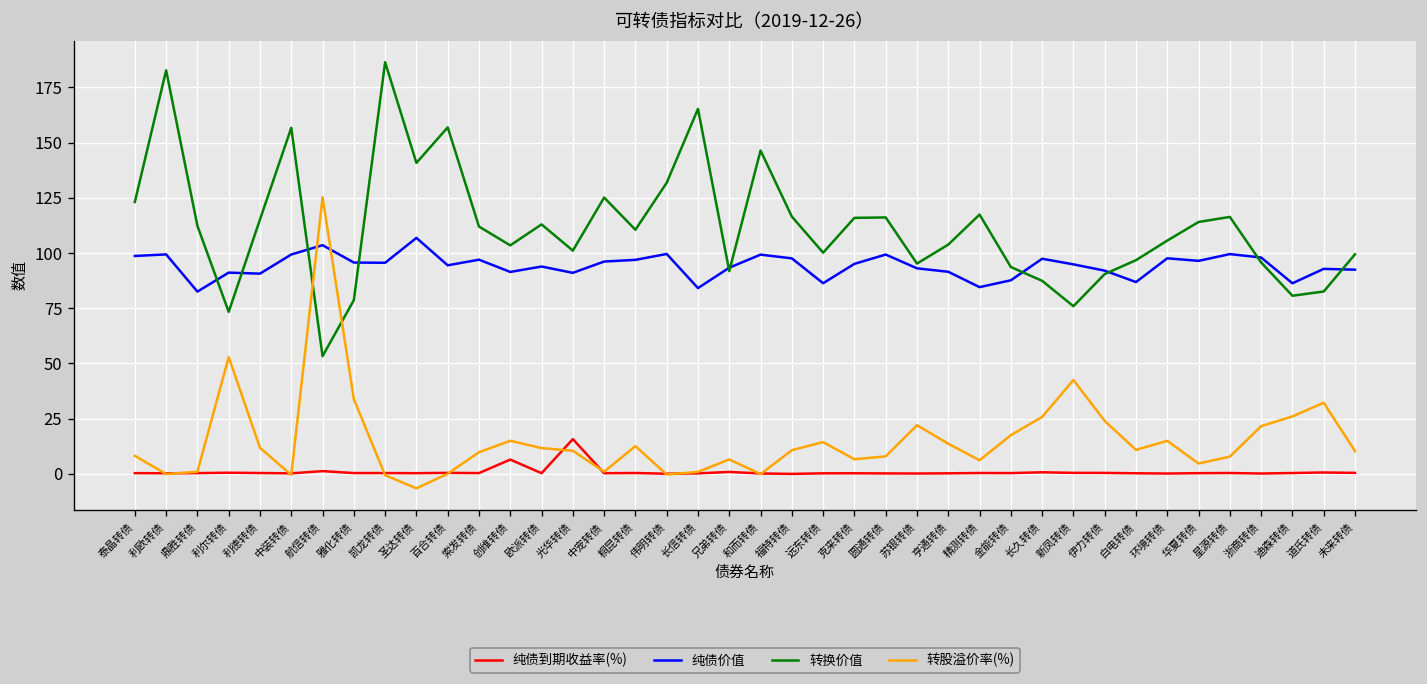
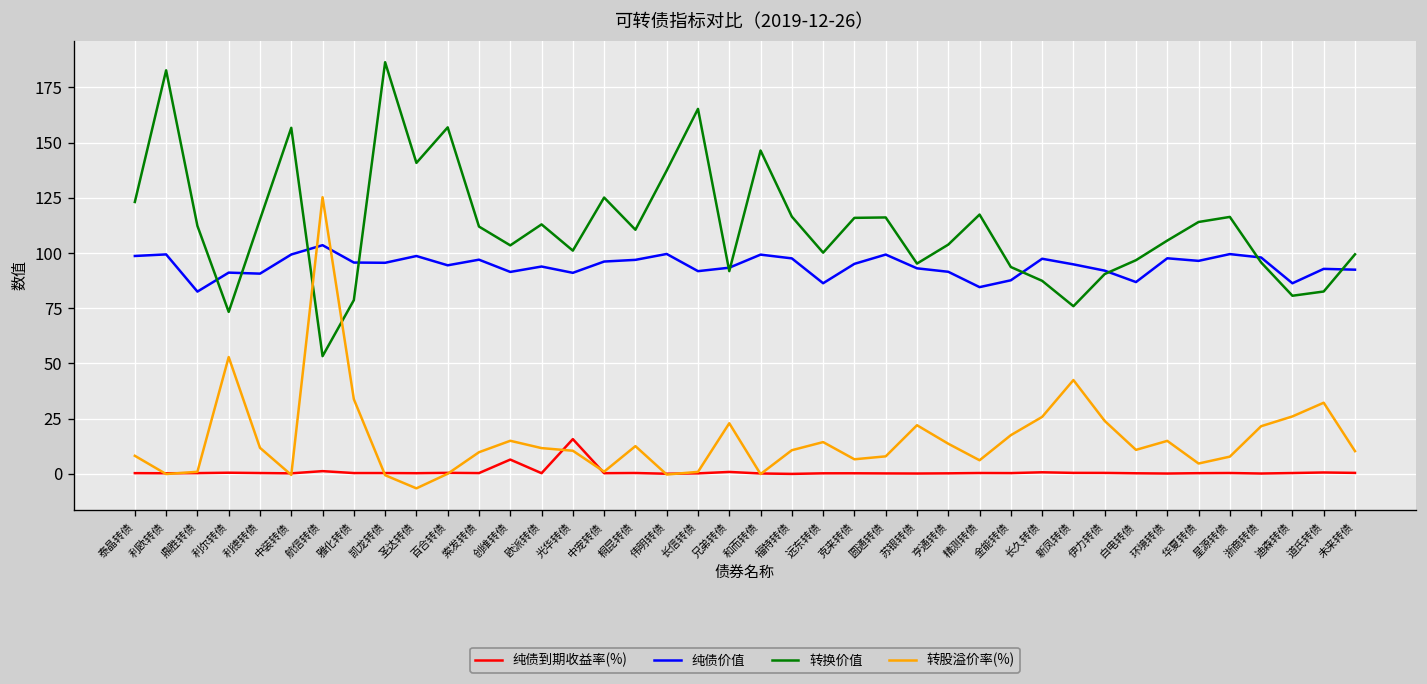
纯债价值, 圣达转债: 107 -> 99
转换价值, 伟明转债: 132 -> 137
纯债价值, 长信转债: 84 -> 92
转股溢价率(%), 兄弟转债: 7 -> 23
